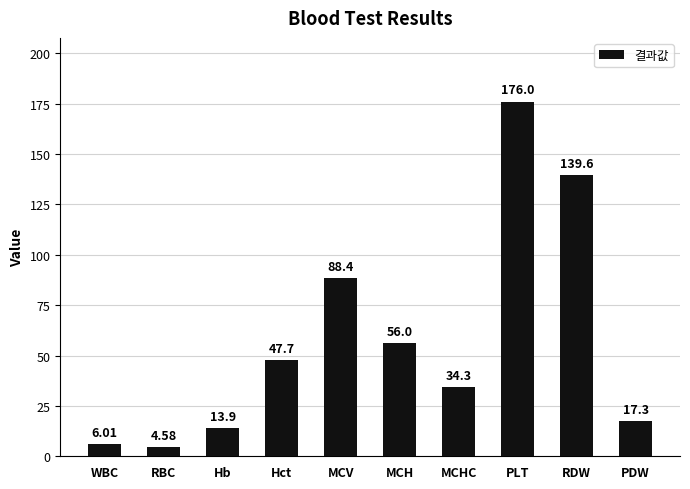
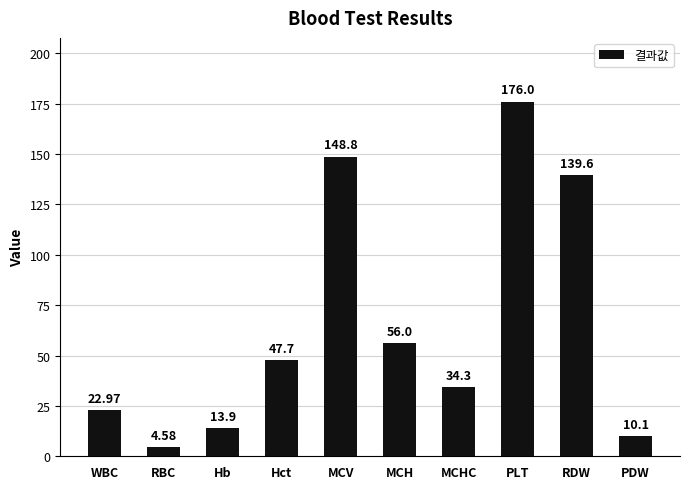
WBC: 6.01 -> 22.97
MCV: 88.4 -> 148.8
PDW: 17.3 -> 10.1
